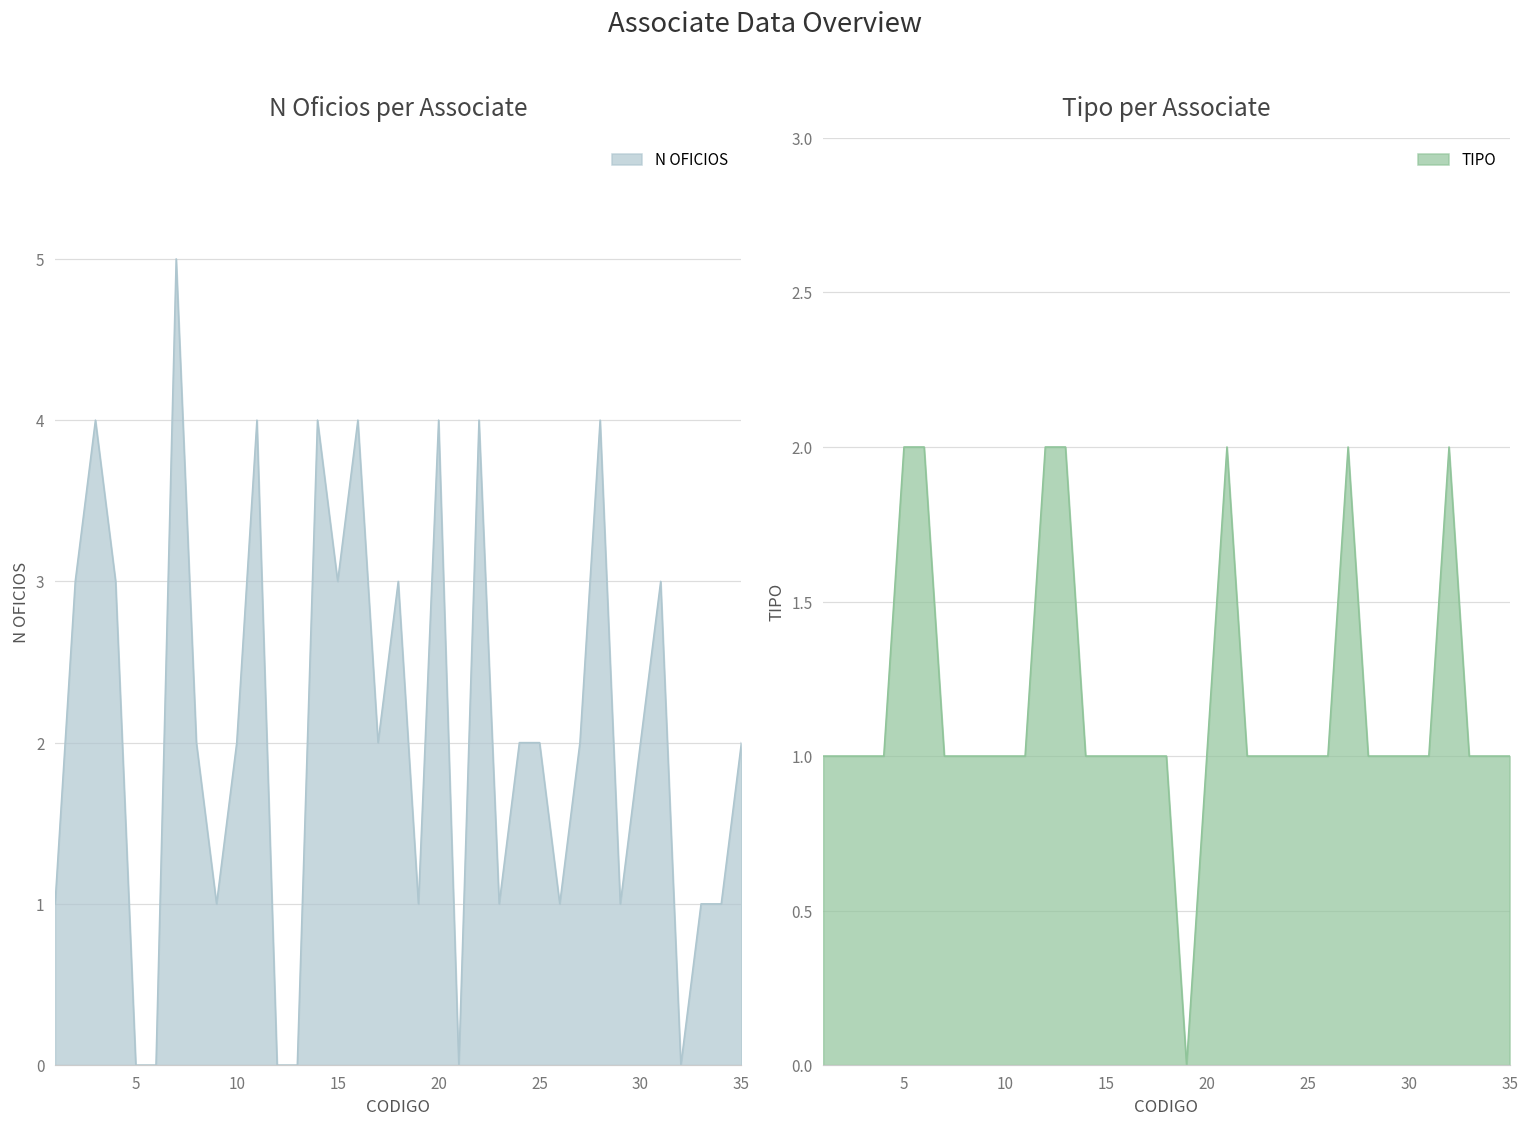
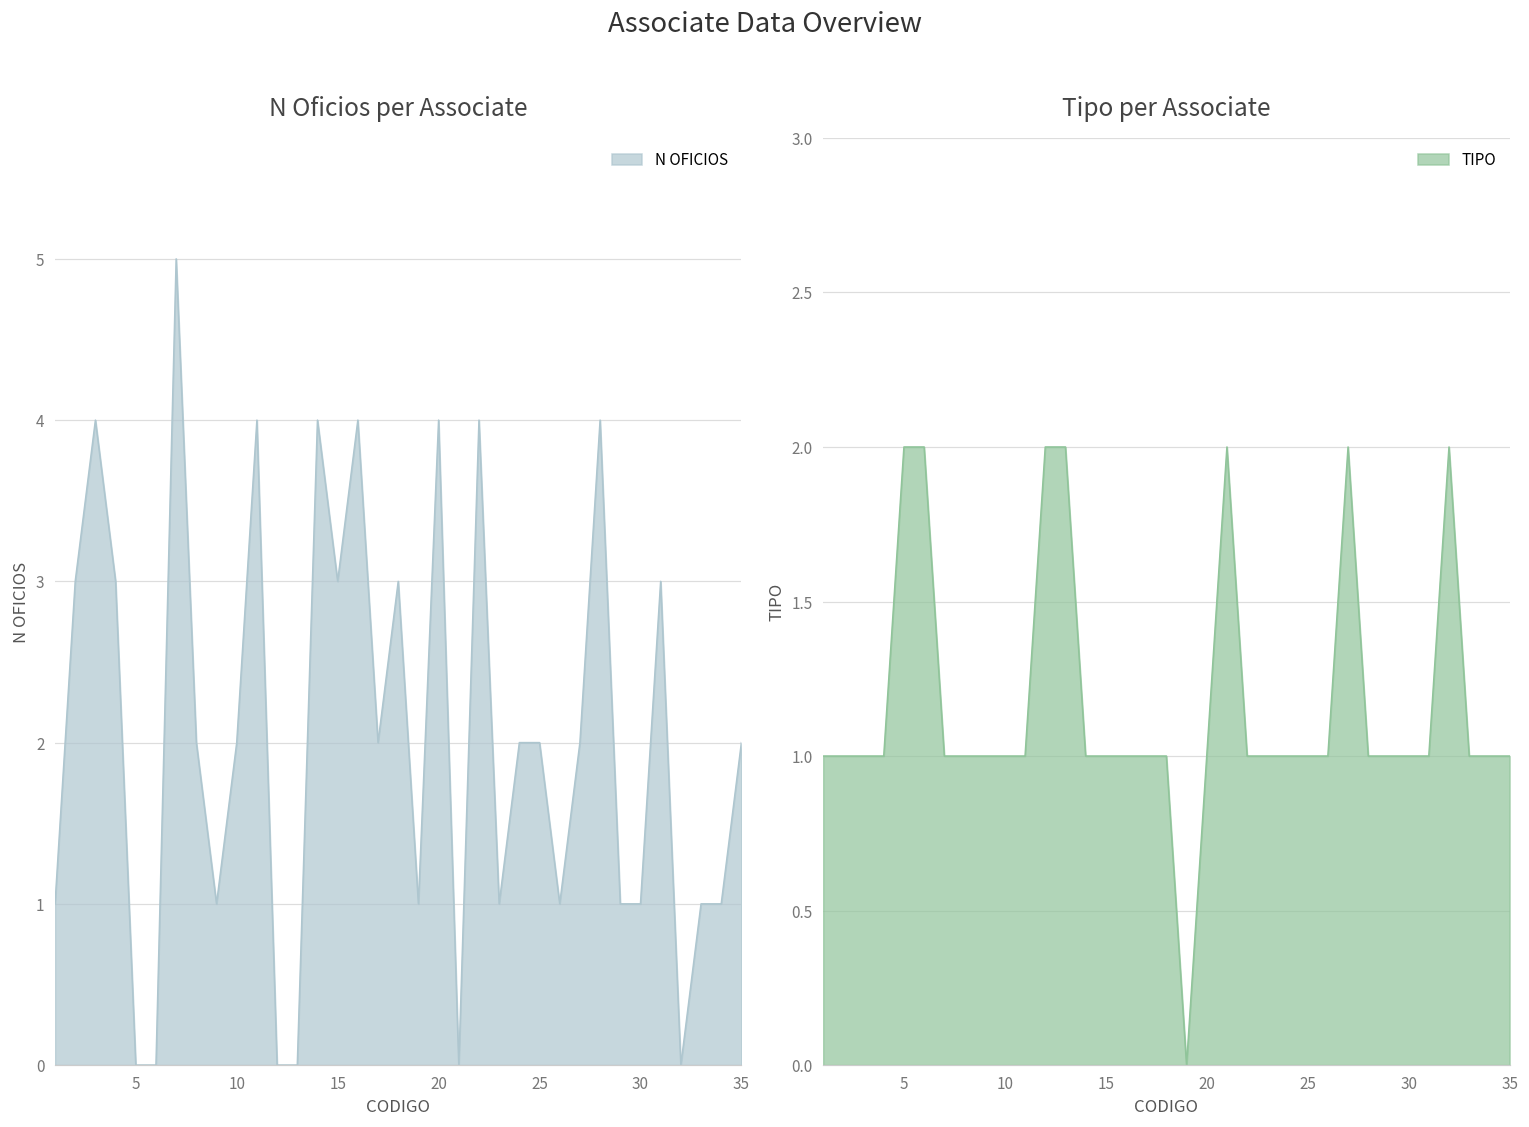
N Oficios per Associate, 30: 2 -> 1
